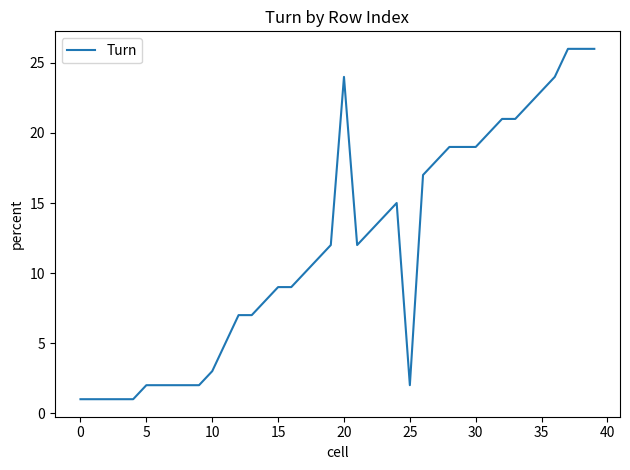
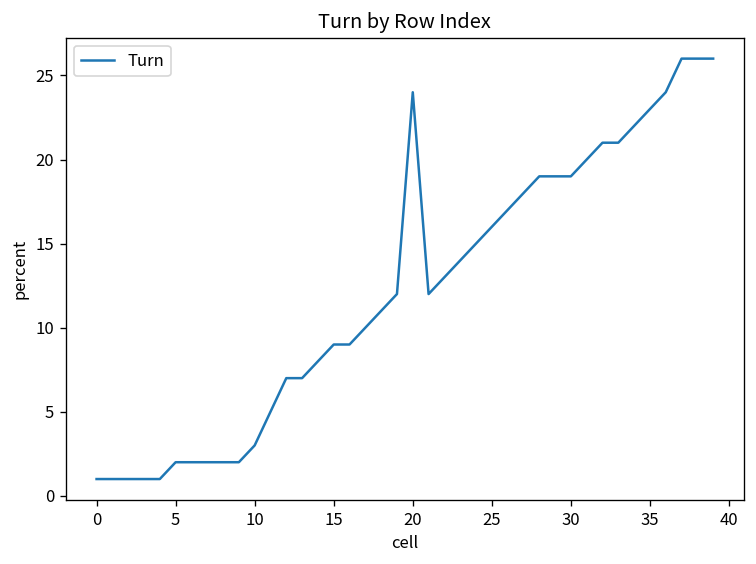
25: 2 -> 16
